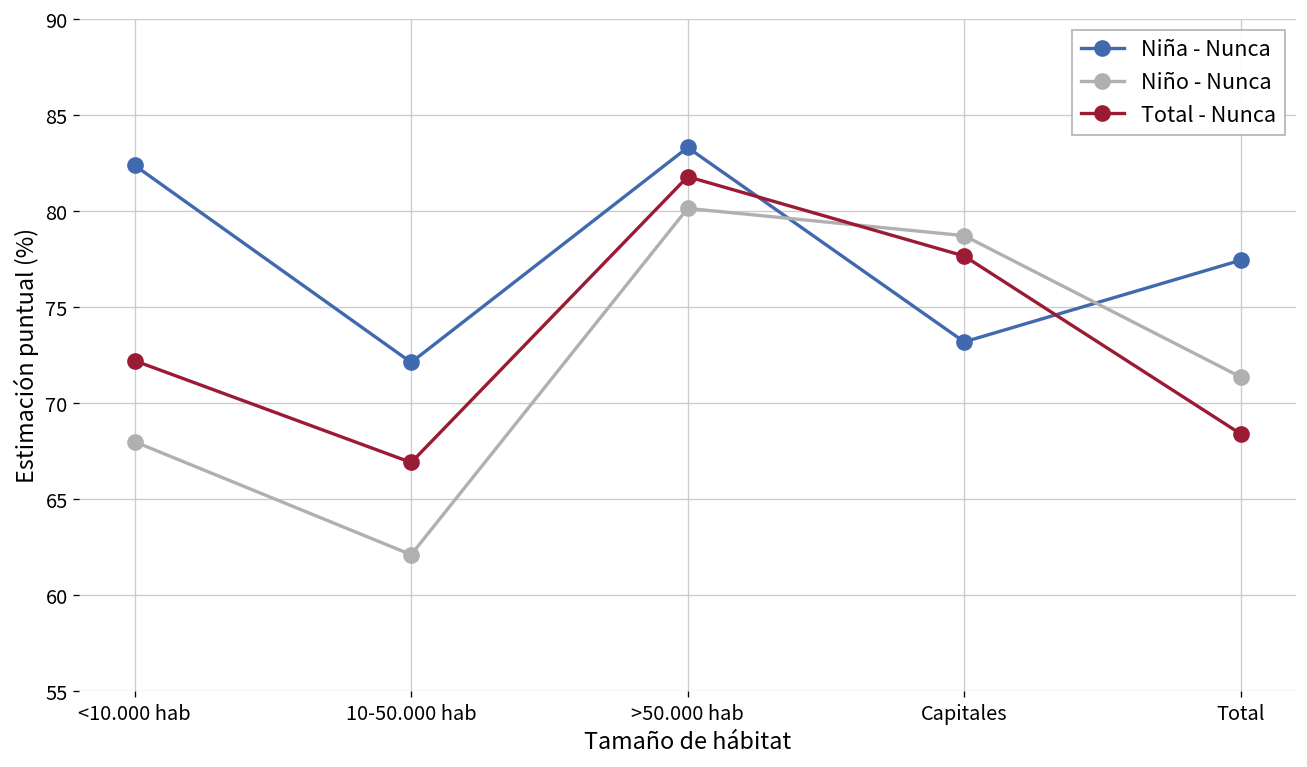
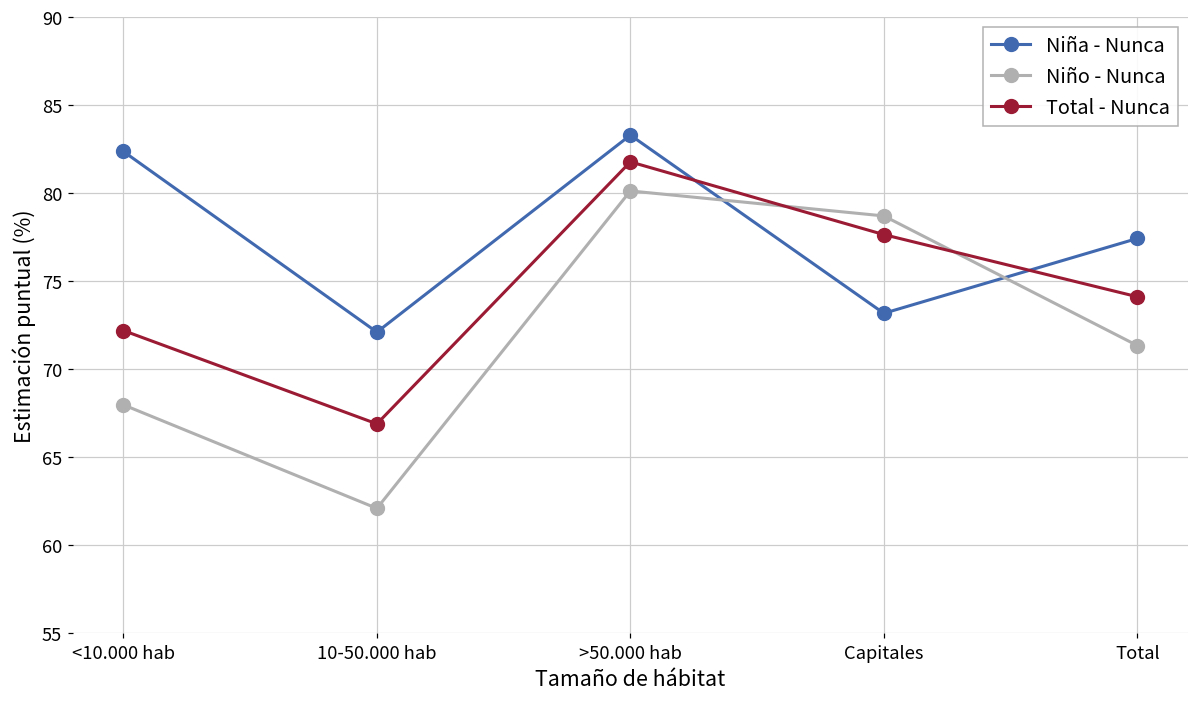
Total - Nunca, Total: 68.4 -> 74.1
